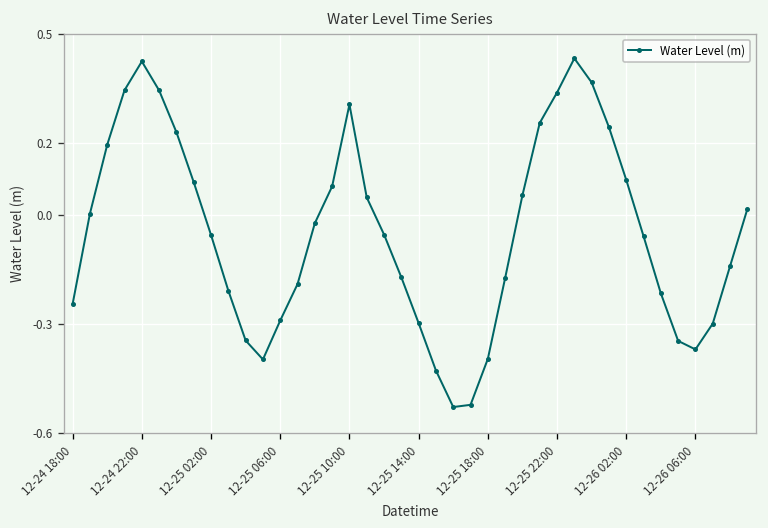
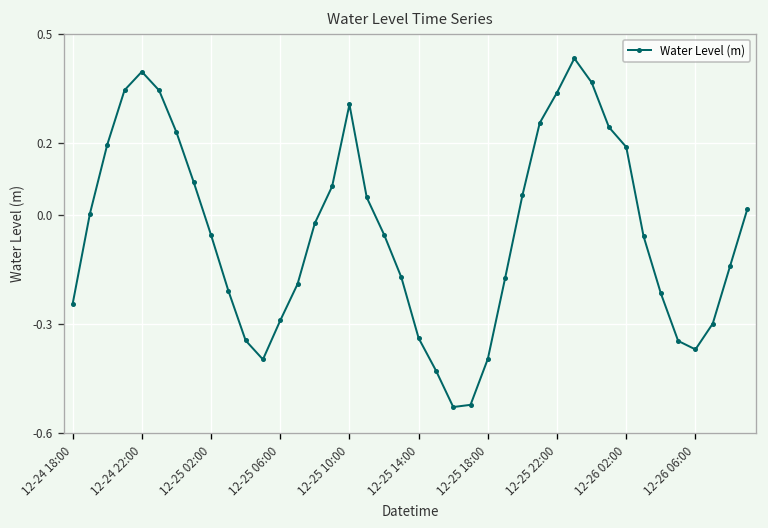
12-24 22:00: 0.42 -> 0.40
12-25 14:00: -0.30 -> -0.34
12-26 02:00: 0.10 -> 0.19
